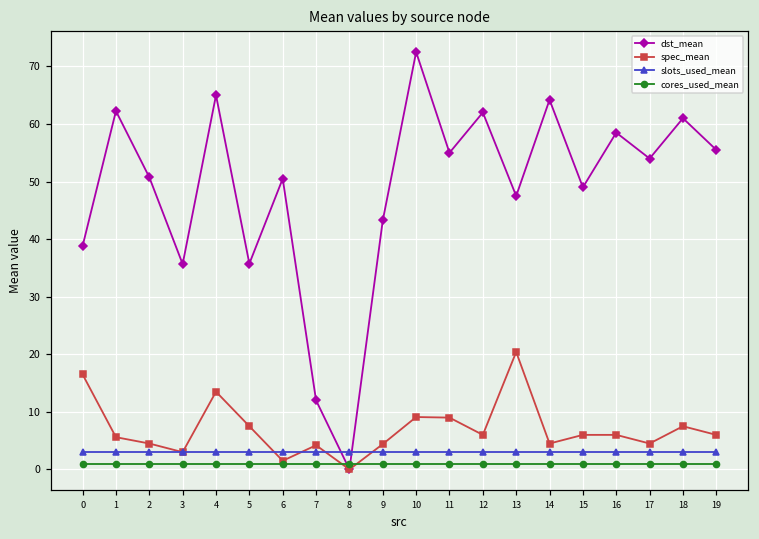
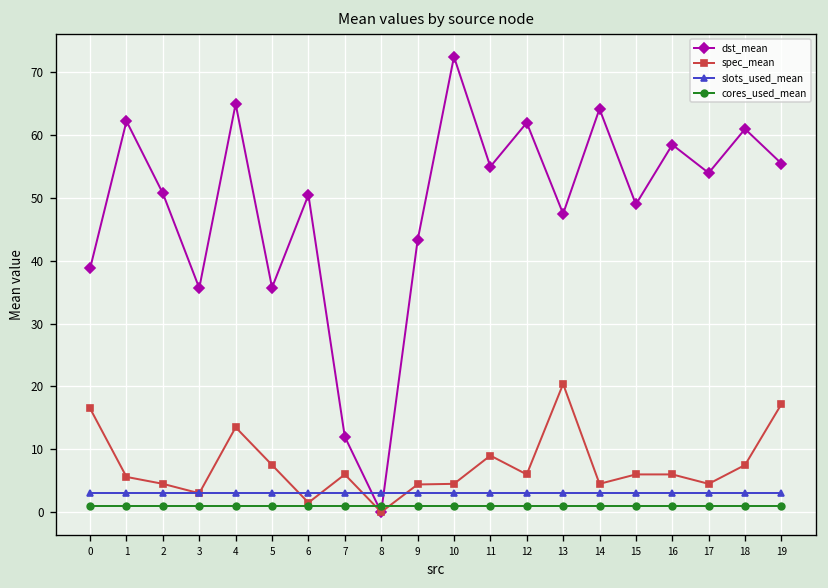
spec_mean, 7: 4 -> 6
spec_mean, 10: 9 -> 5
spec_mean, 19: 6 -> 17
